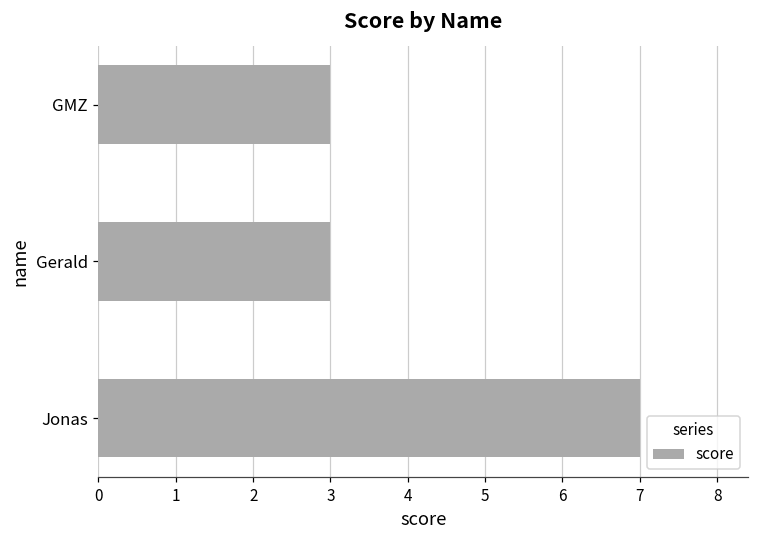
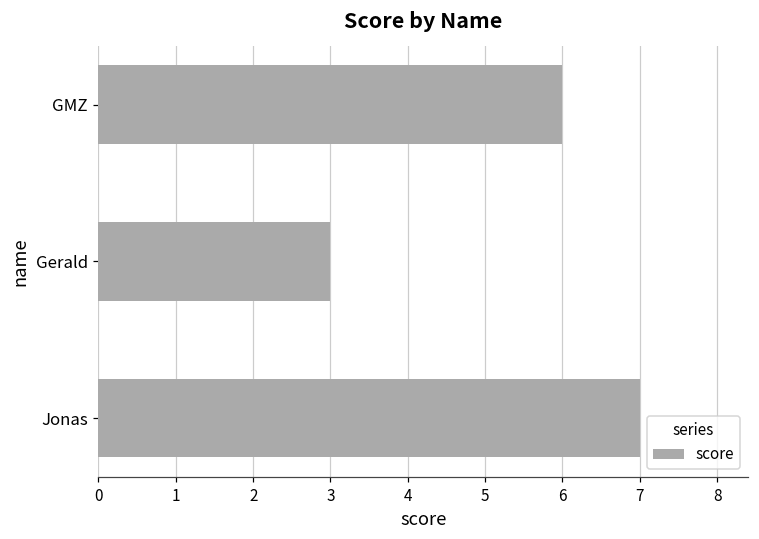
GMZ: 3 -> 6
